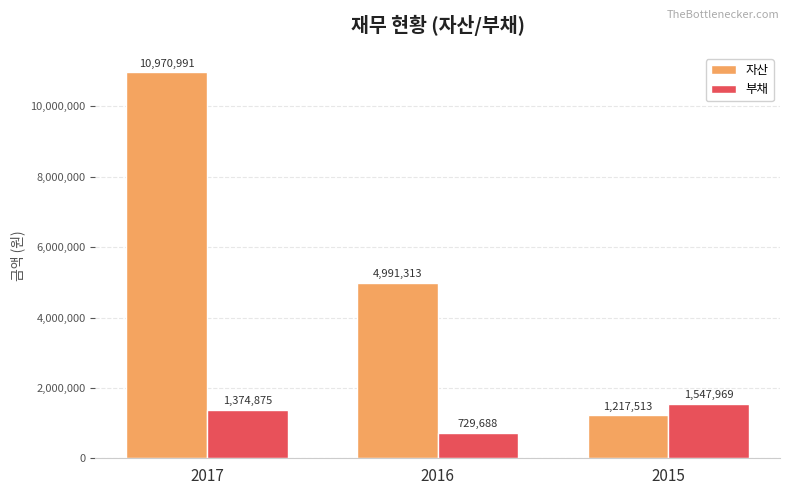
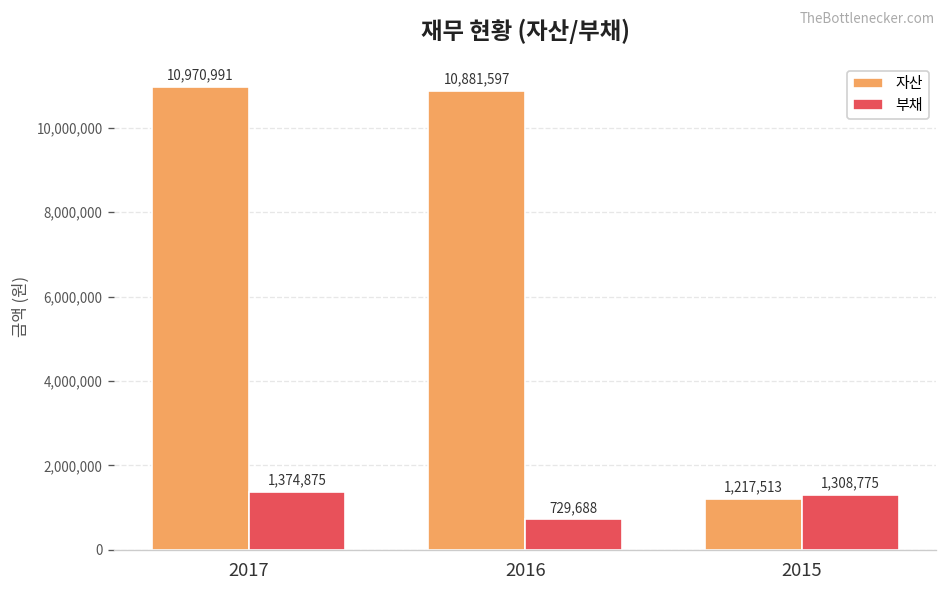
자산, 2016: 4,991,313 -> 10,881,597
부채, 2015: 1,547,969 -> 1,308,775
